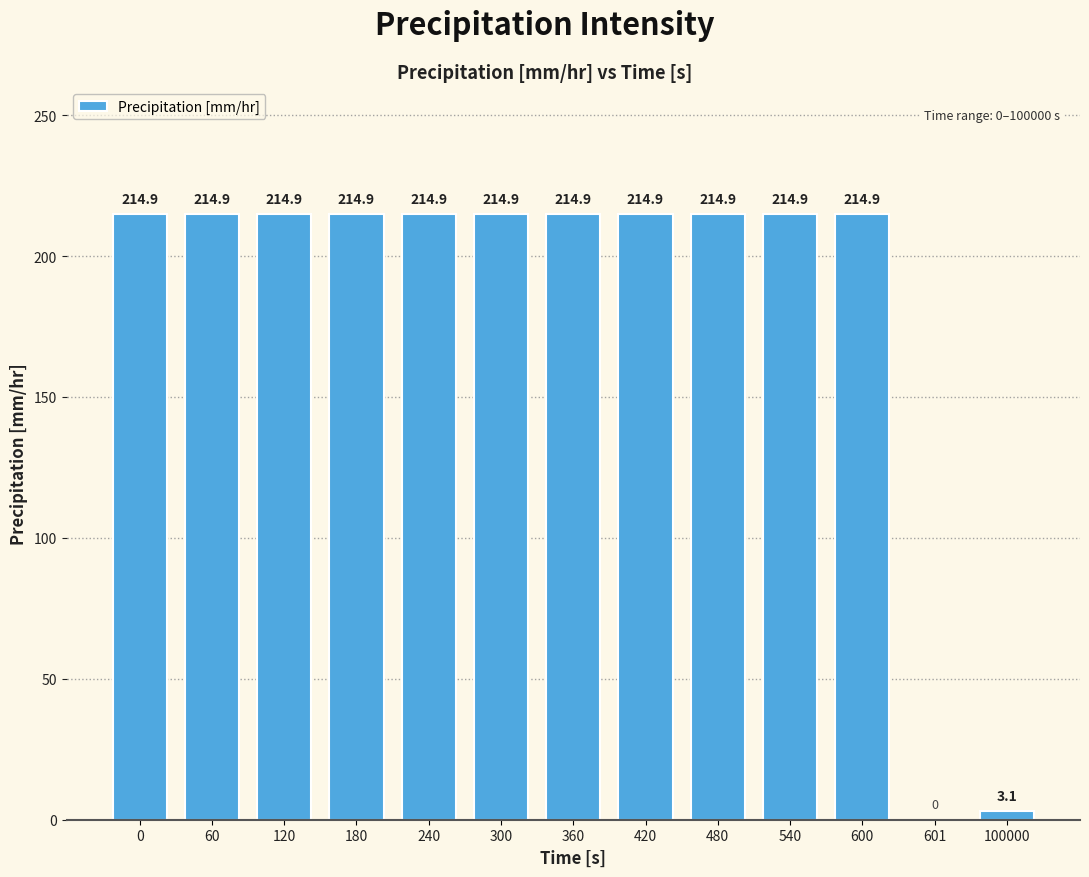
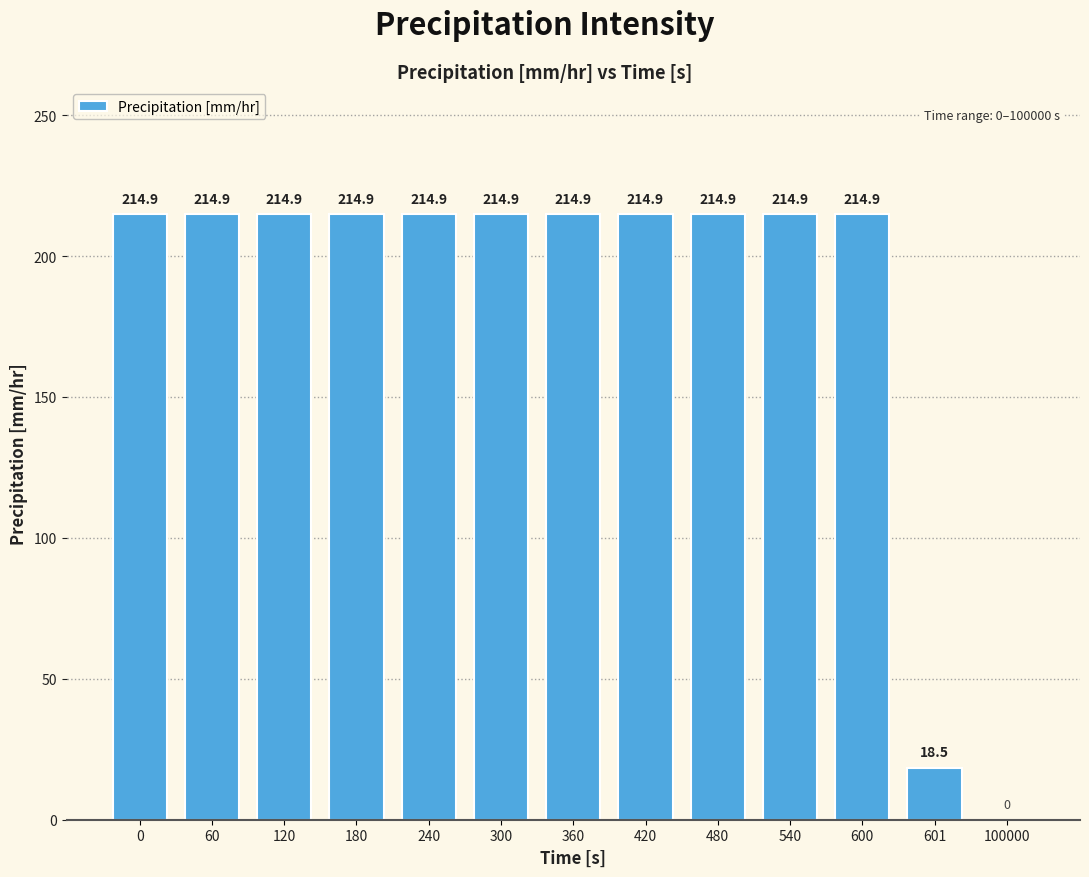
601: 0 -> 18.5
100000: 3.1 -> 0
